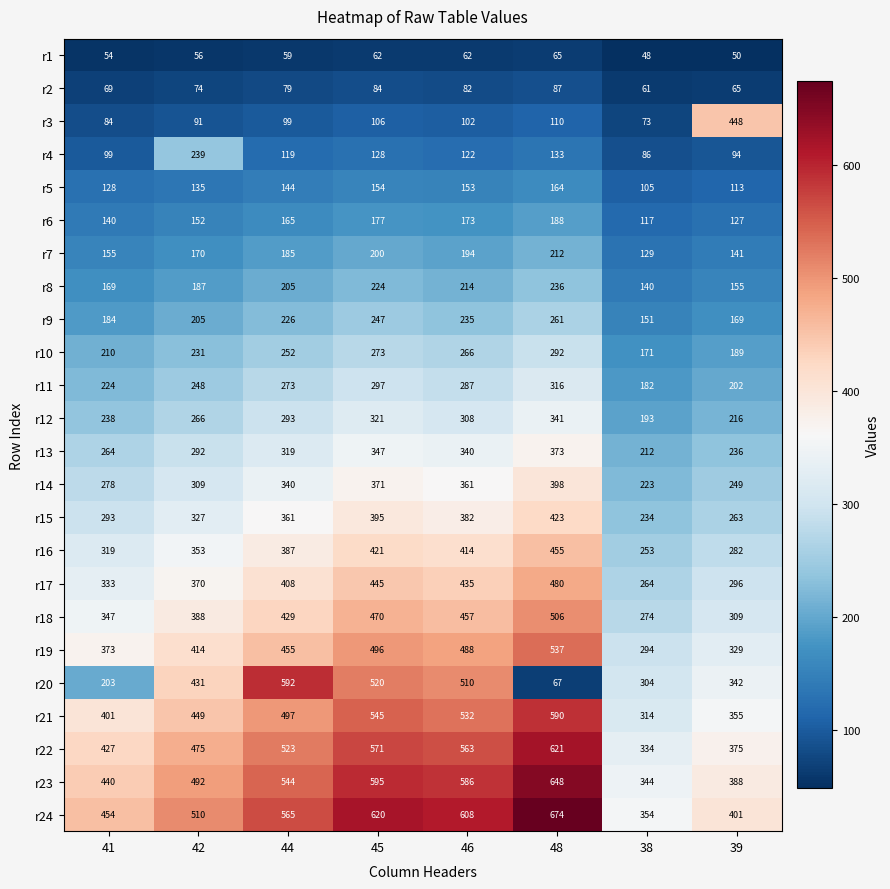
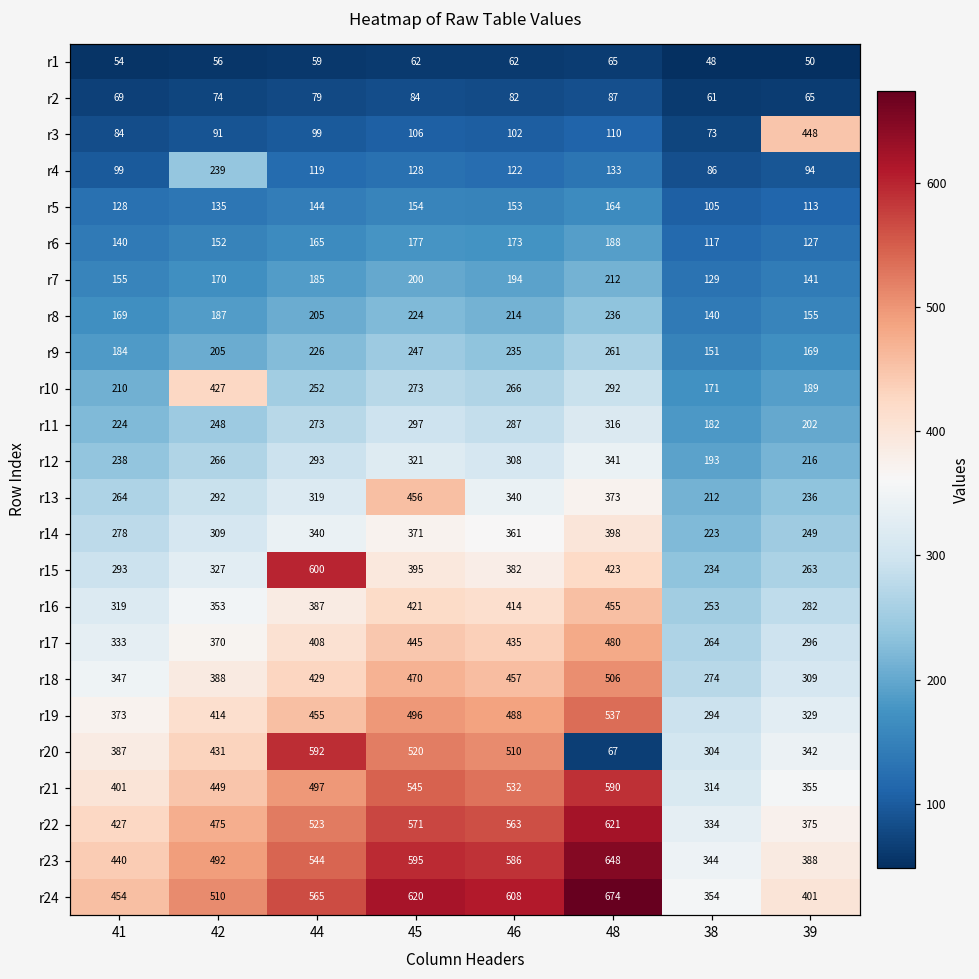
r10, 42: 231 -> 427
r13, 45: 347 -> 456
r15, 44: 361 -> 600
r20, 41: 203 -> 387
